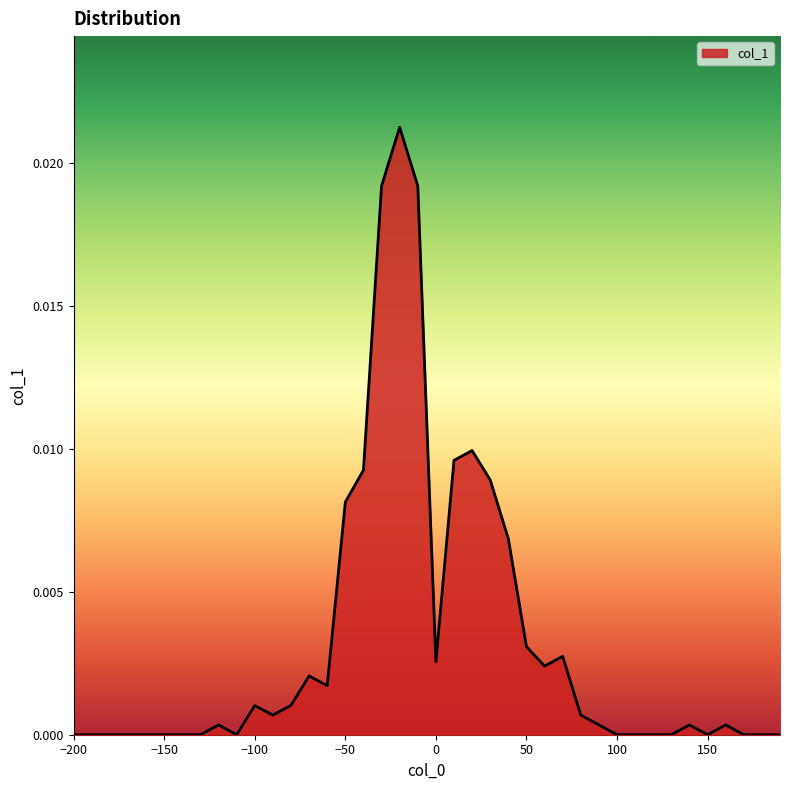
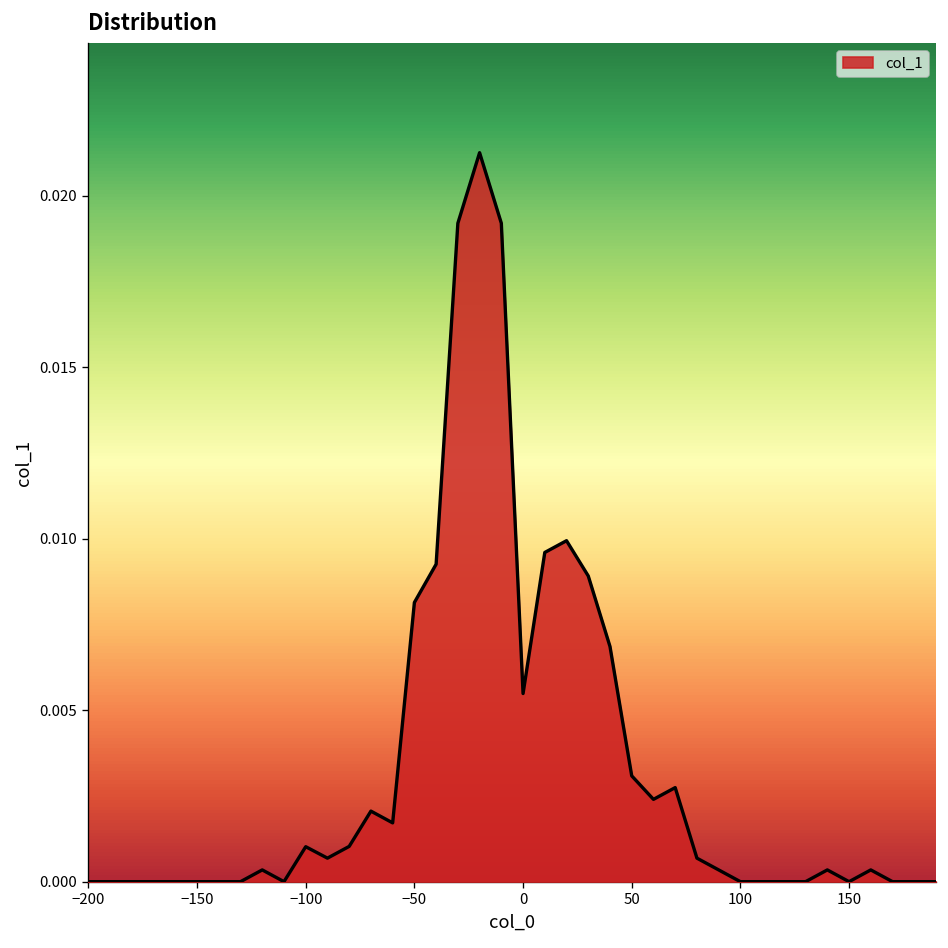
0: 0.0026 -> 0.0055
